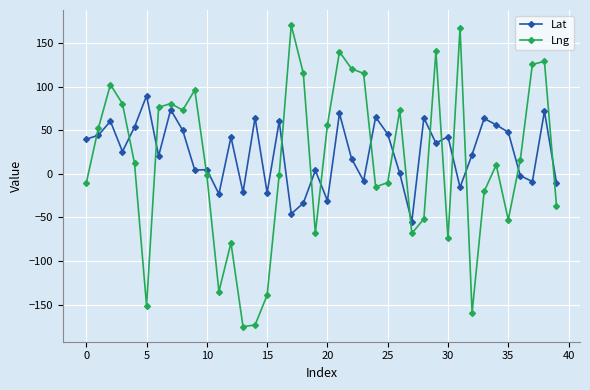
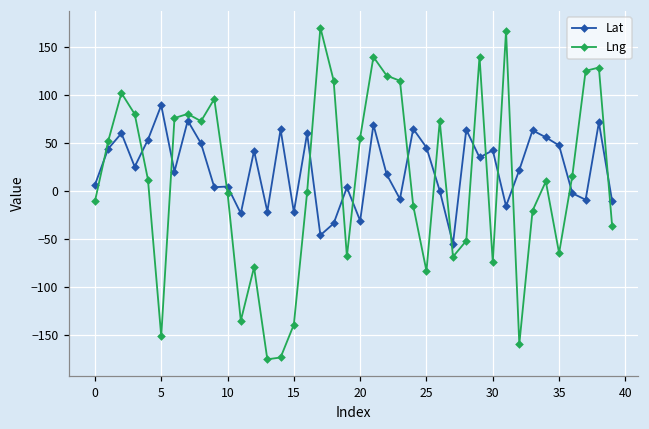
Lat, 0: 40 -> 10
Lng, 25: -10 -> -80
Lng, 35: -50 -> -60
